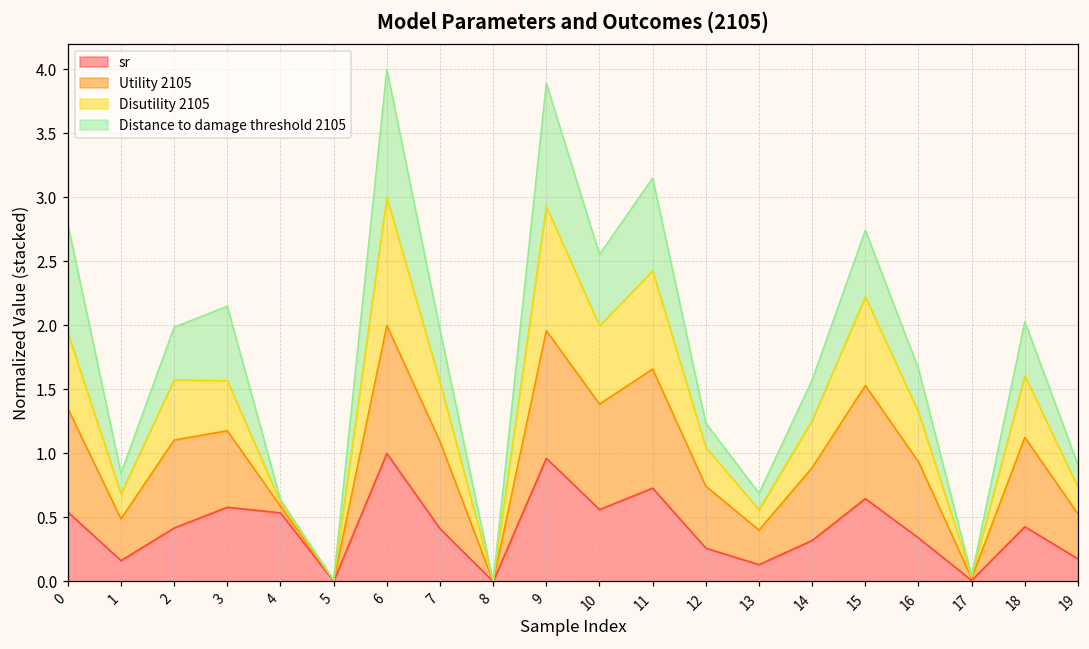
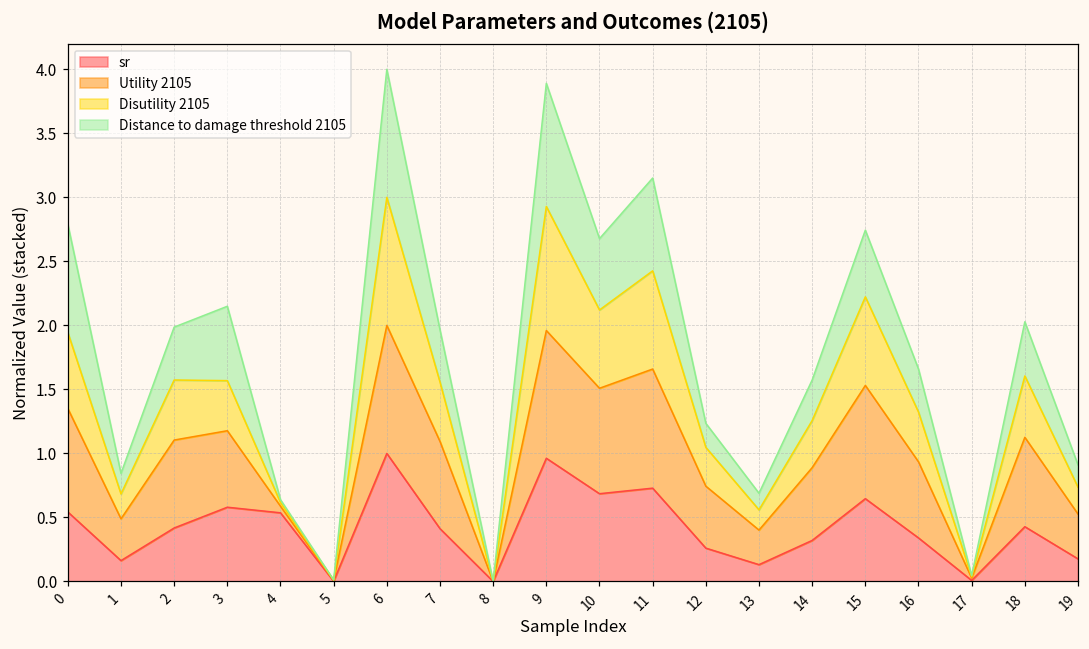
sr, 10: 0.56 -> 0.69
